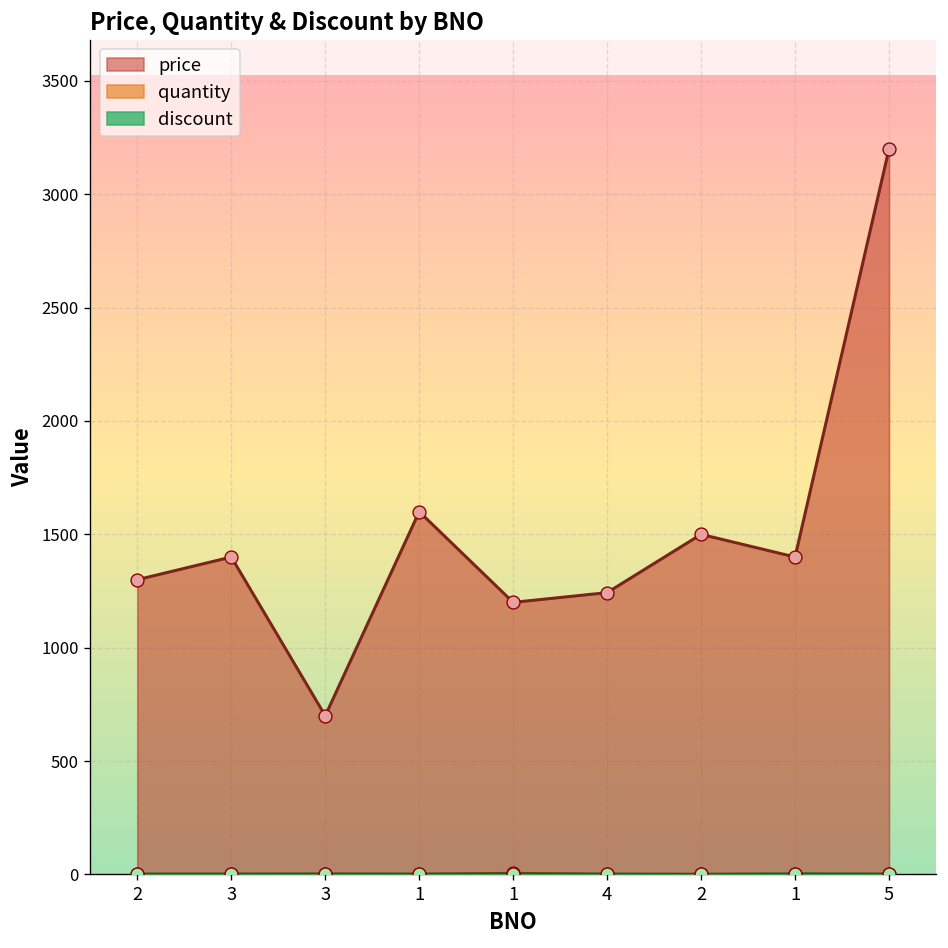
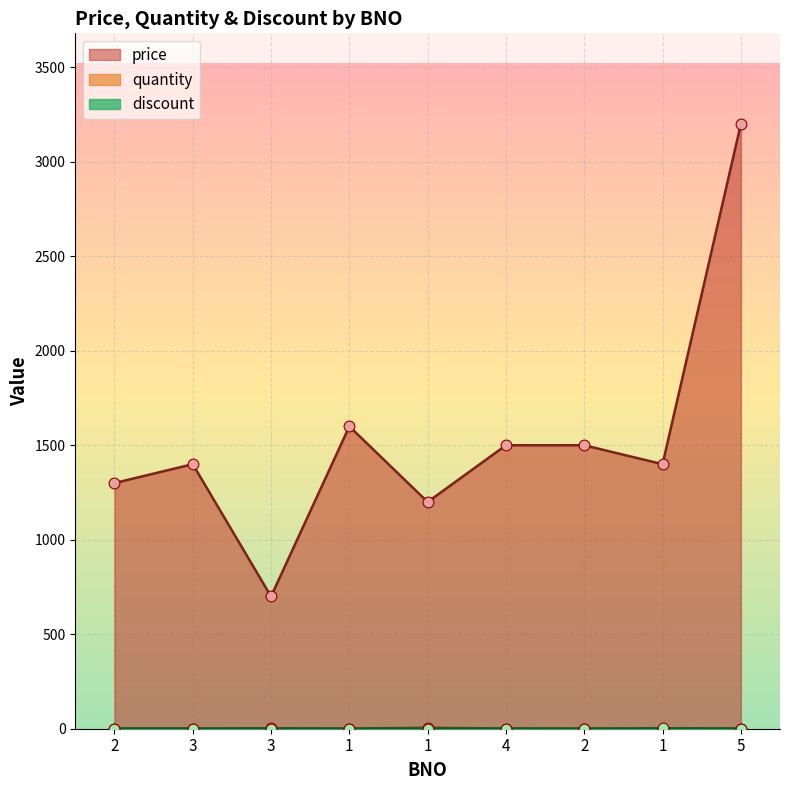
price, 4: 1240 -> 1500
